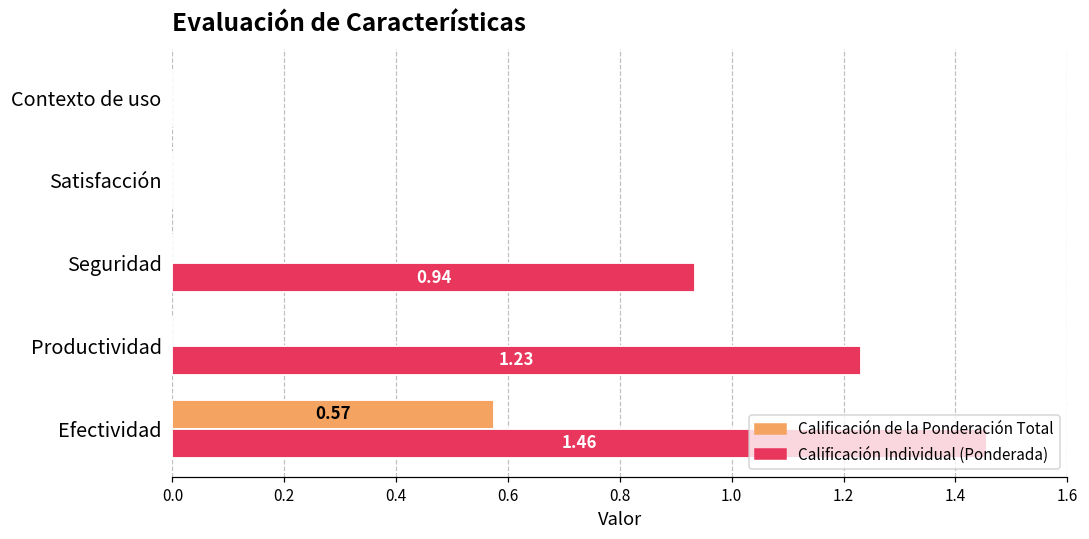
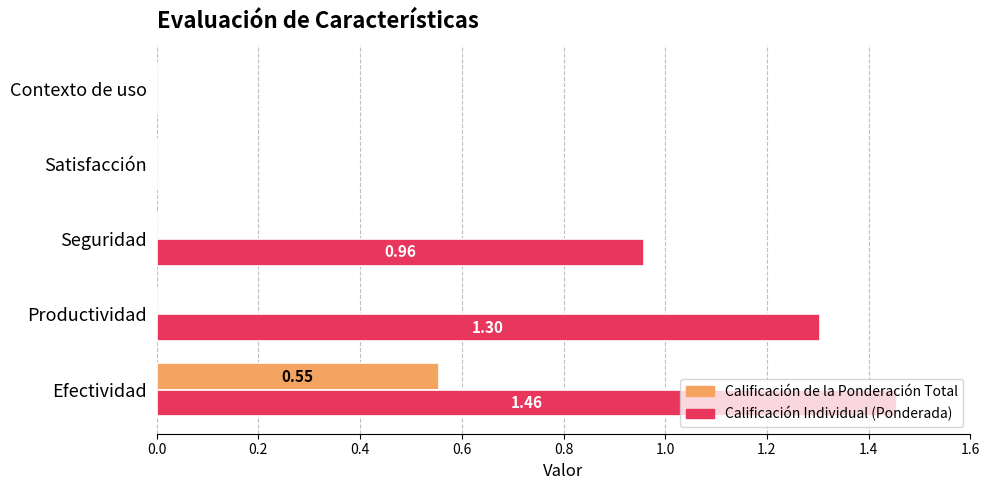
Calificación Individual (Ponderada), Seguridad: 0.94 -> 0.96
Calificación Individual (Ponderada), Productividad: 1.23 -> 1.30
Calificación de la Ponderación Total, Efectividad: 0.57 -> 0.55
